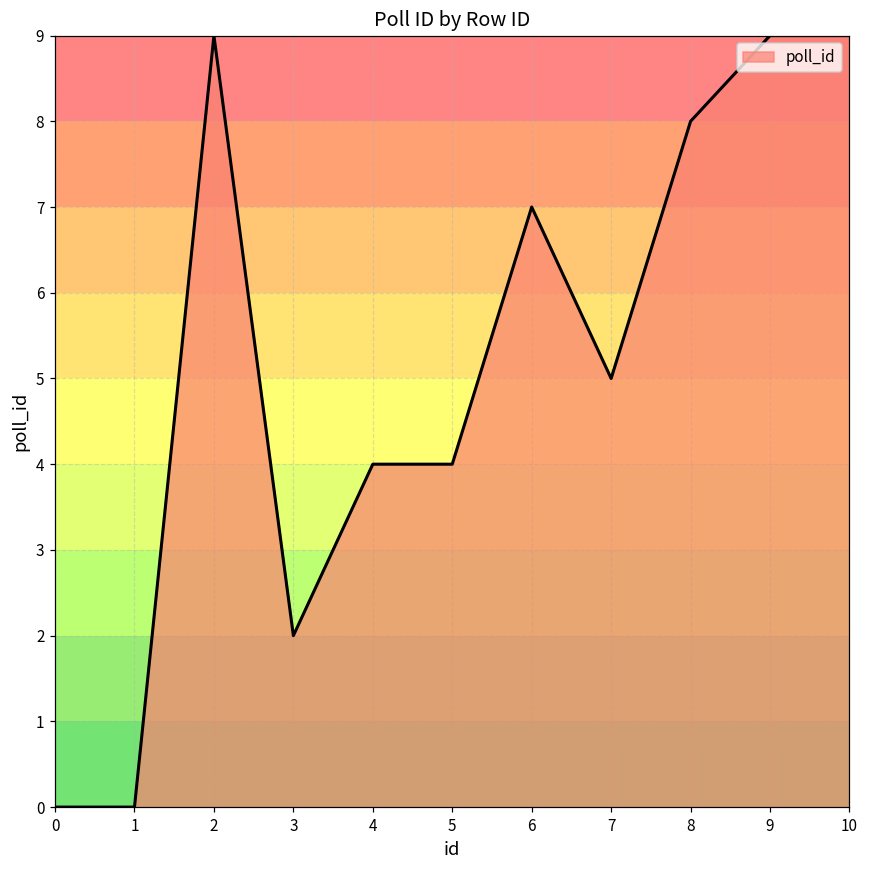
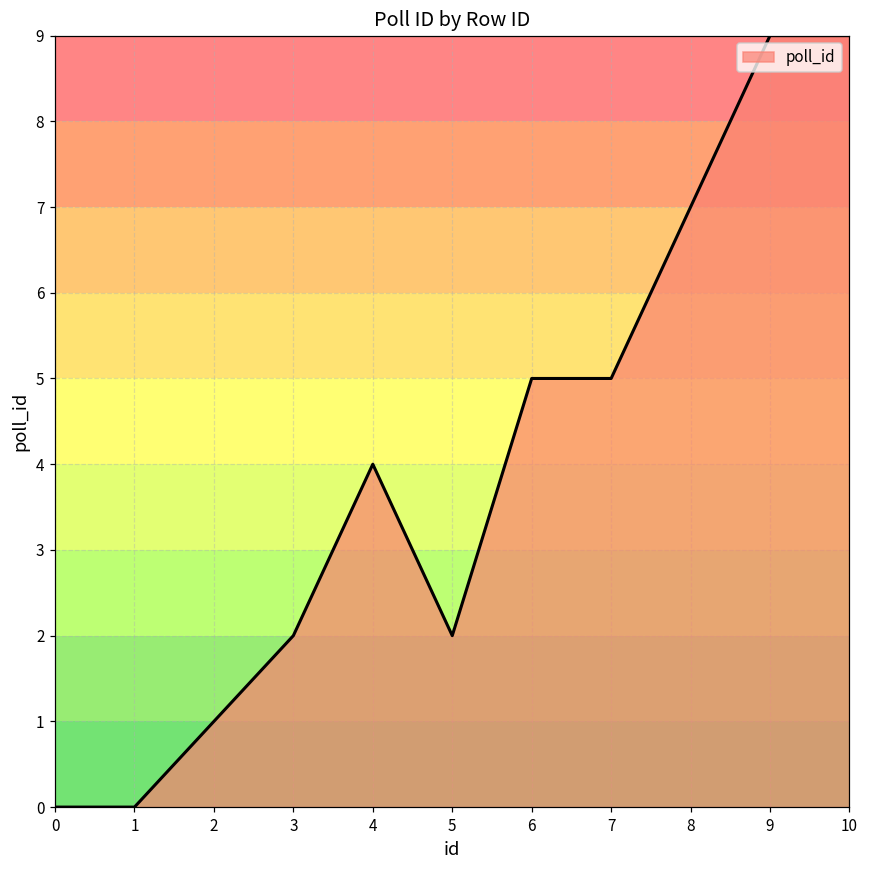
2: 9 -> 1
5: 4 -> 2
6: 7 -> 5
8: 8 -> 7
